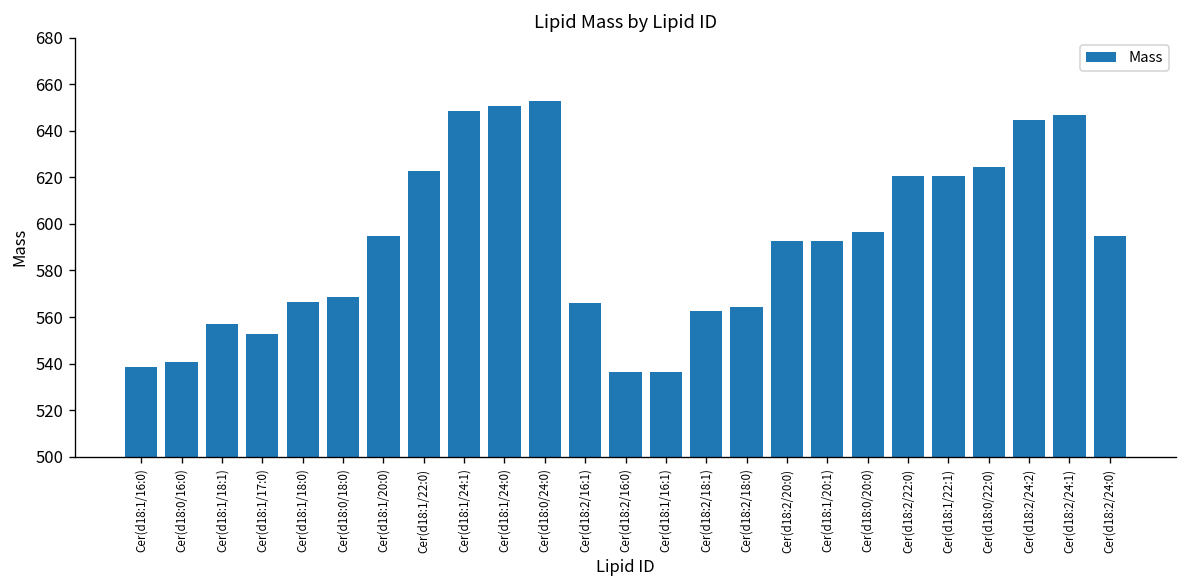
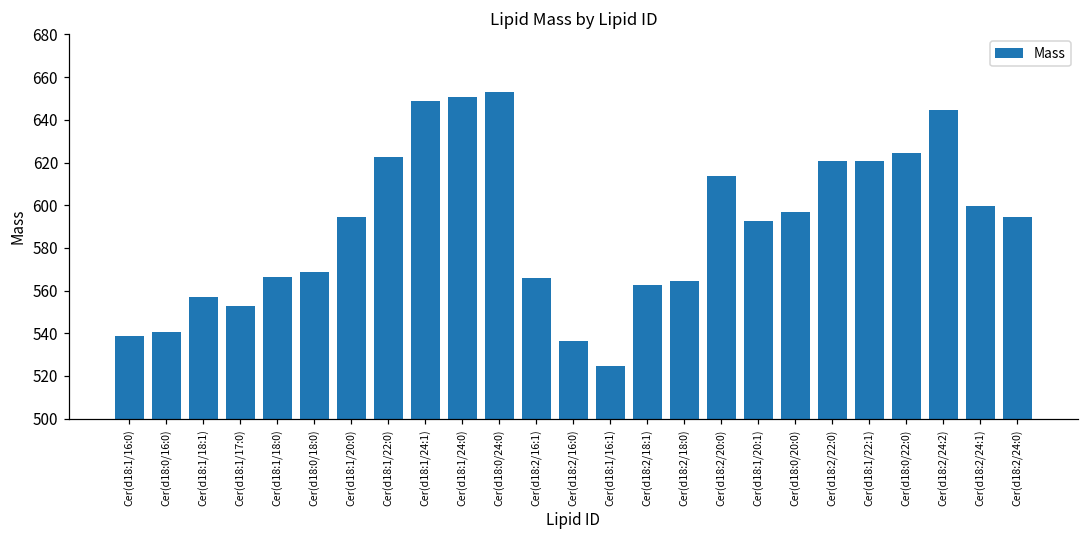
Cer(d18:1/16:1): 537 -> 525
Cer(d18:2/20:0): 593 -> 614
Cer(d18:2/24:1): 647 -> 600
